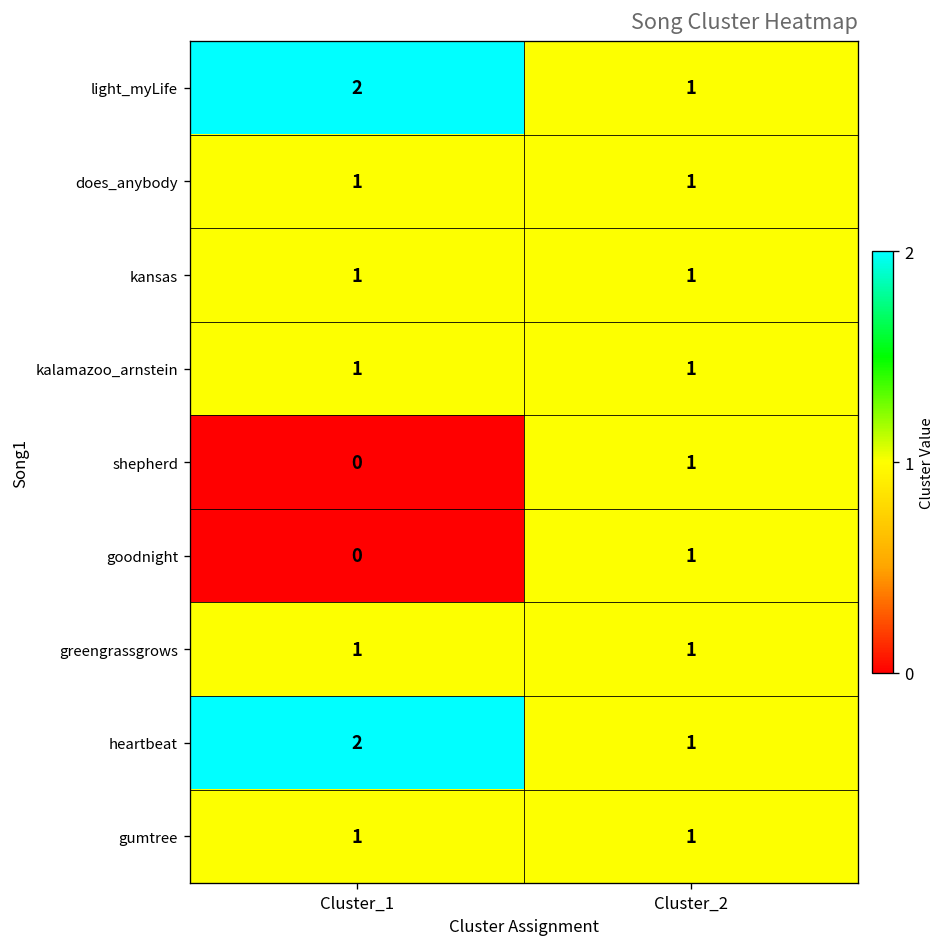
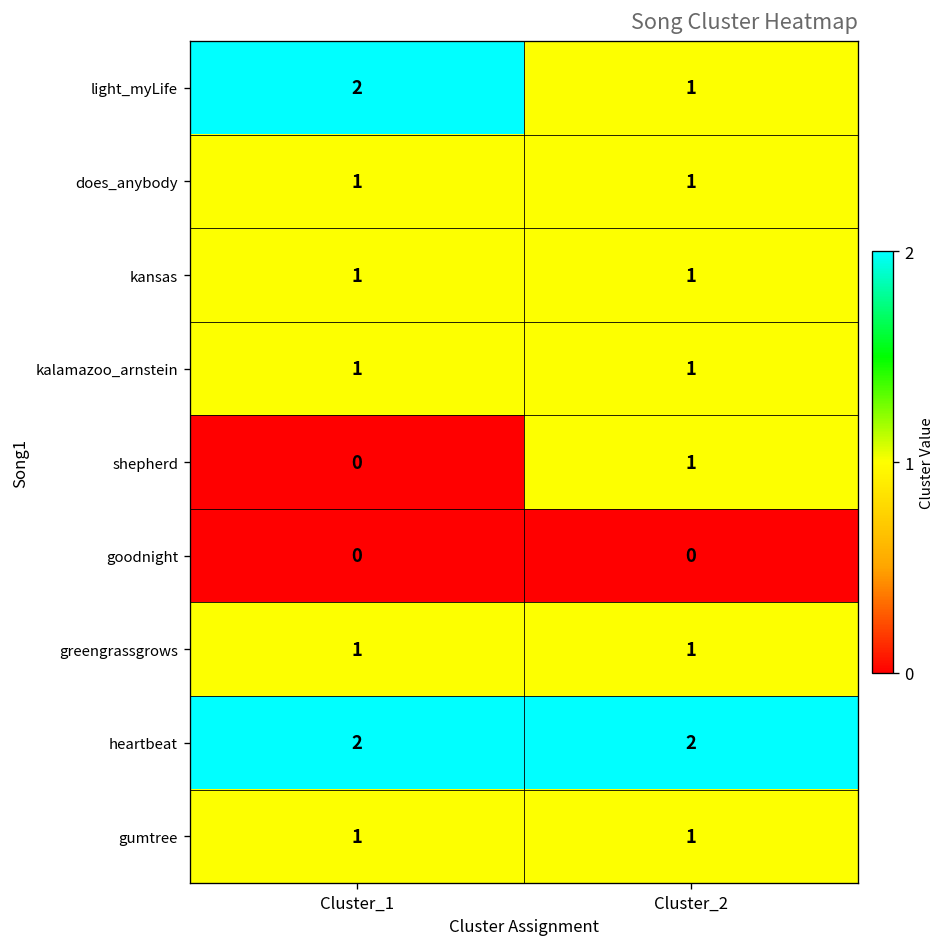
goodnight, Cluster_2: 1 -> 0
heartbeat, Cluster_2: 1 -> 2
